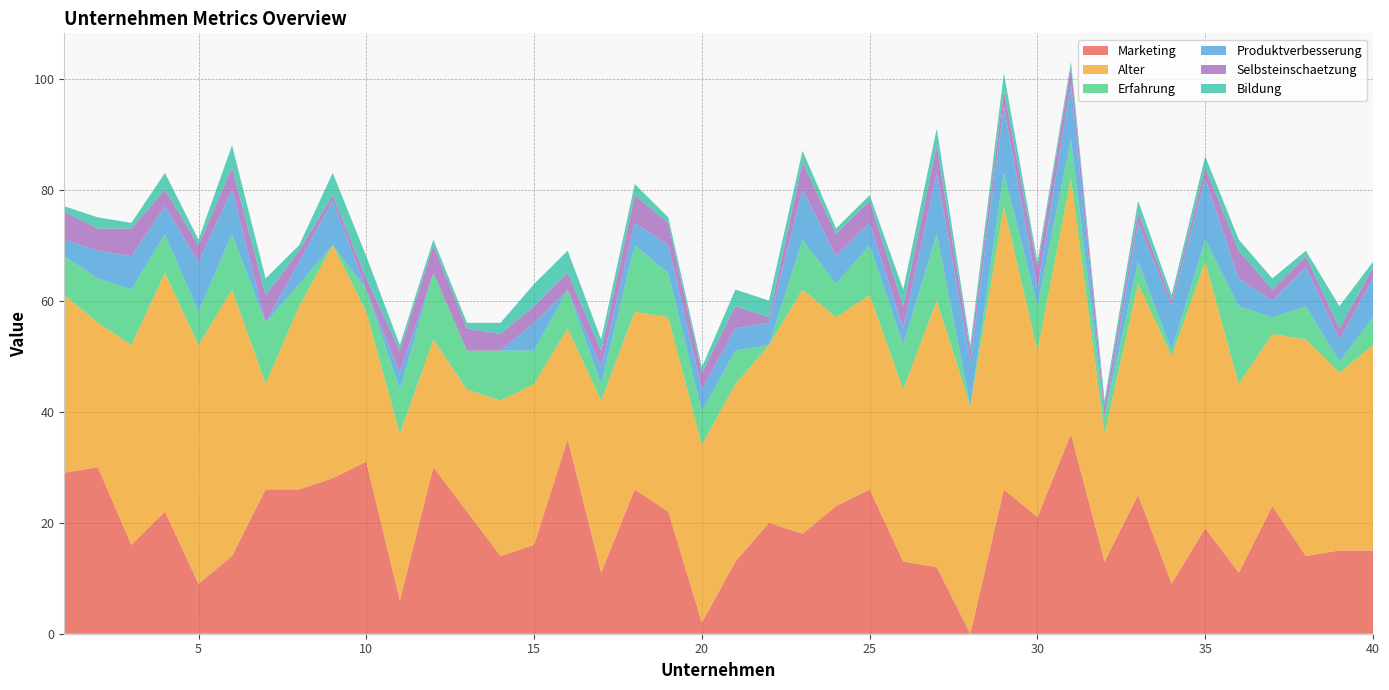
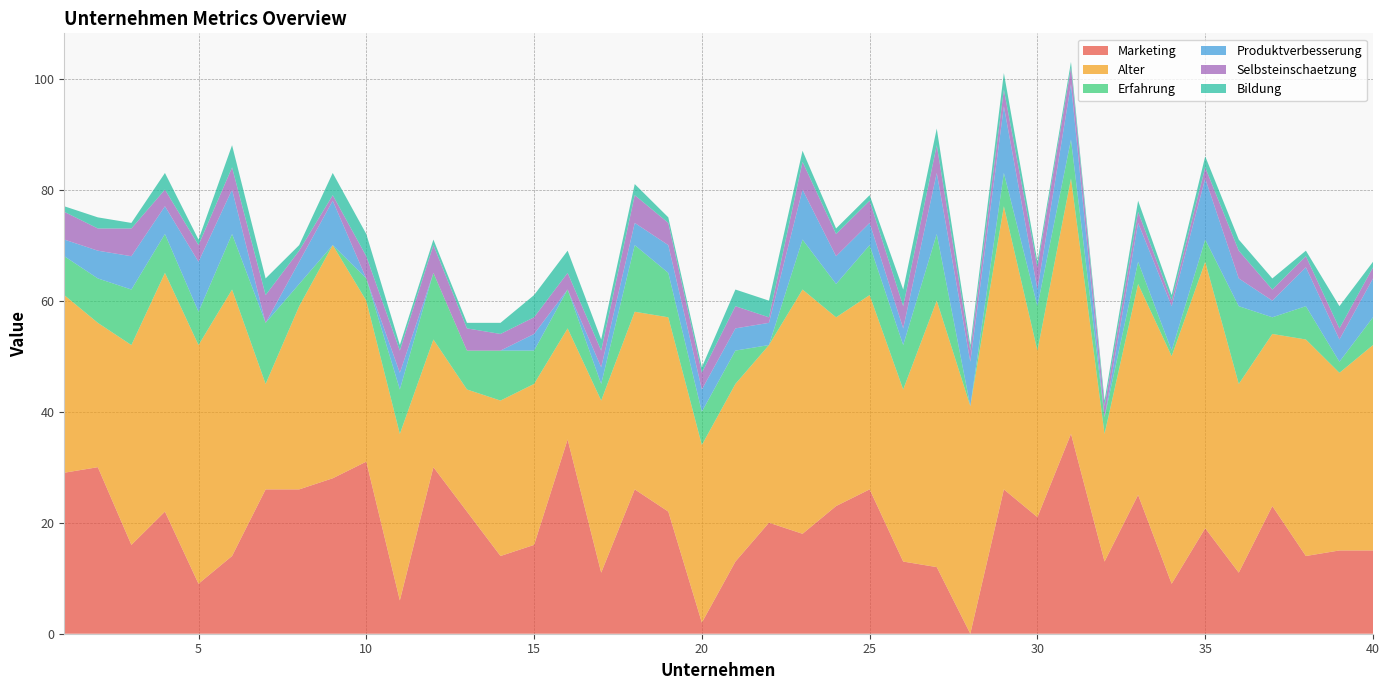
Alter, 10: 27 -> 29
Selbsteinschaetzung, 10: 2 -> 4
Produktverbesserung, 15: 5 -> 3
